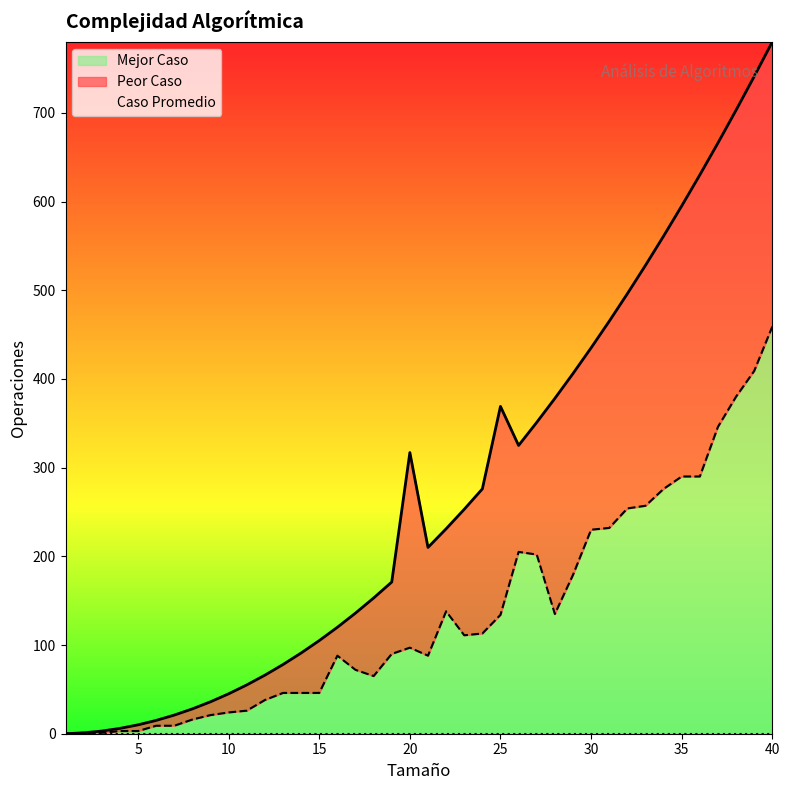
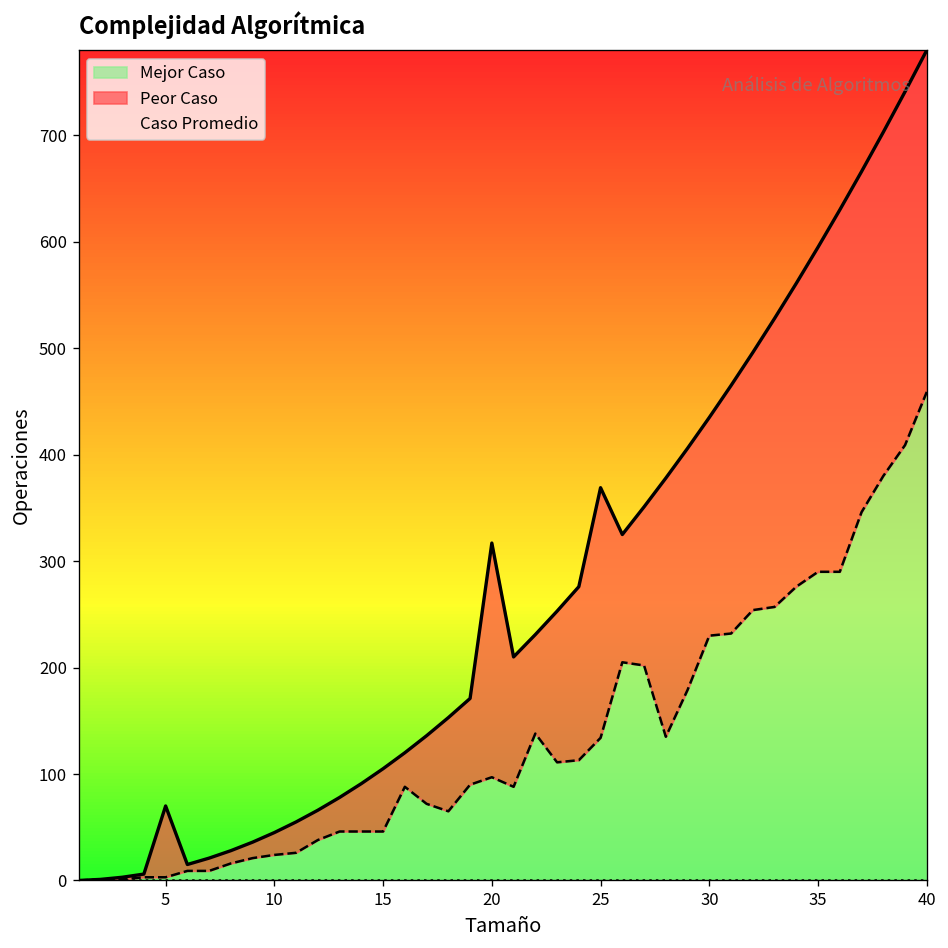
Peor Caso, 5: 10 -> 70
